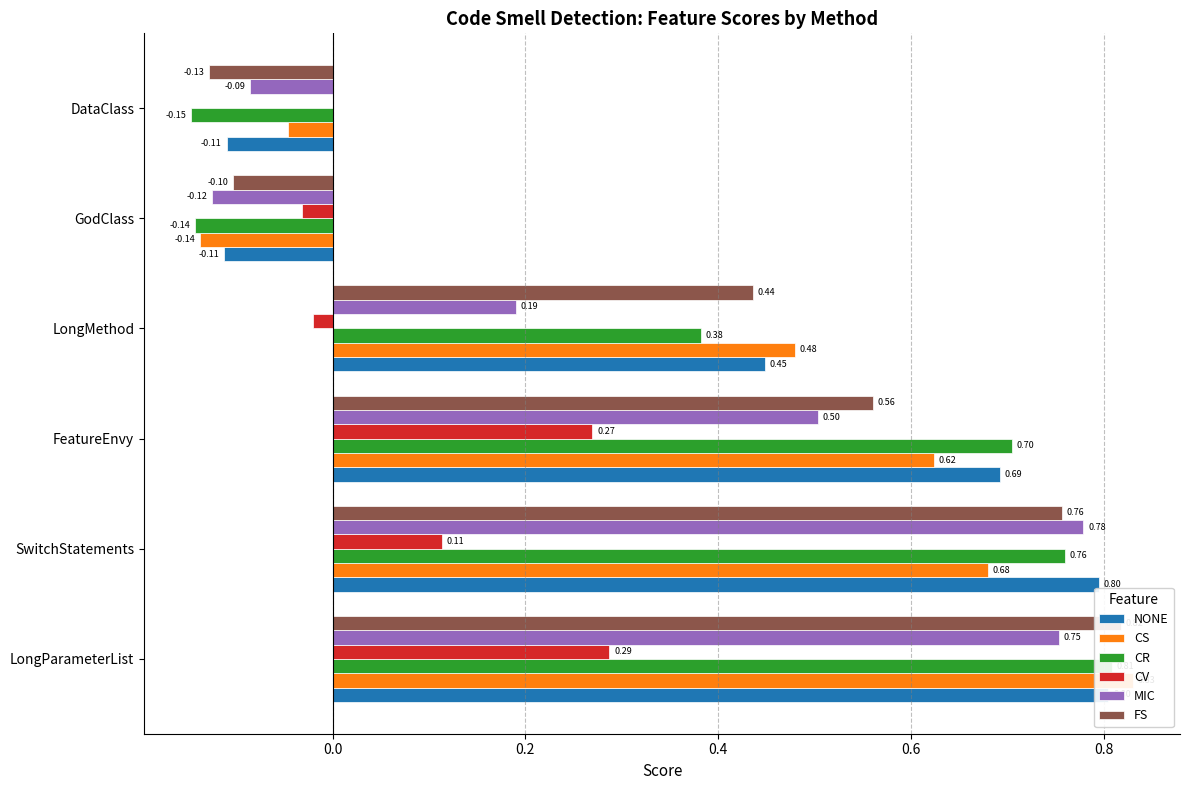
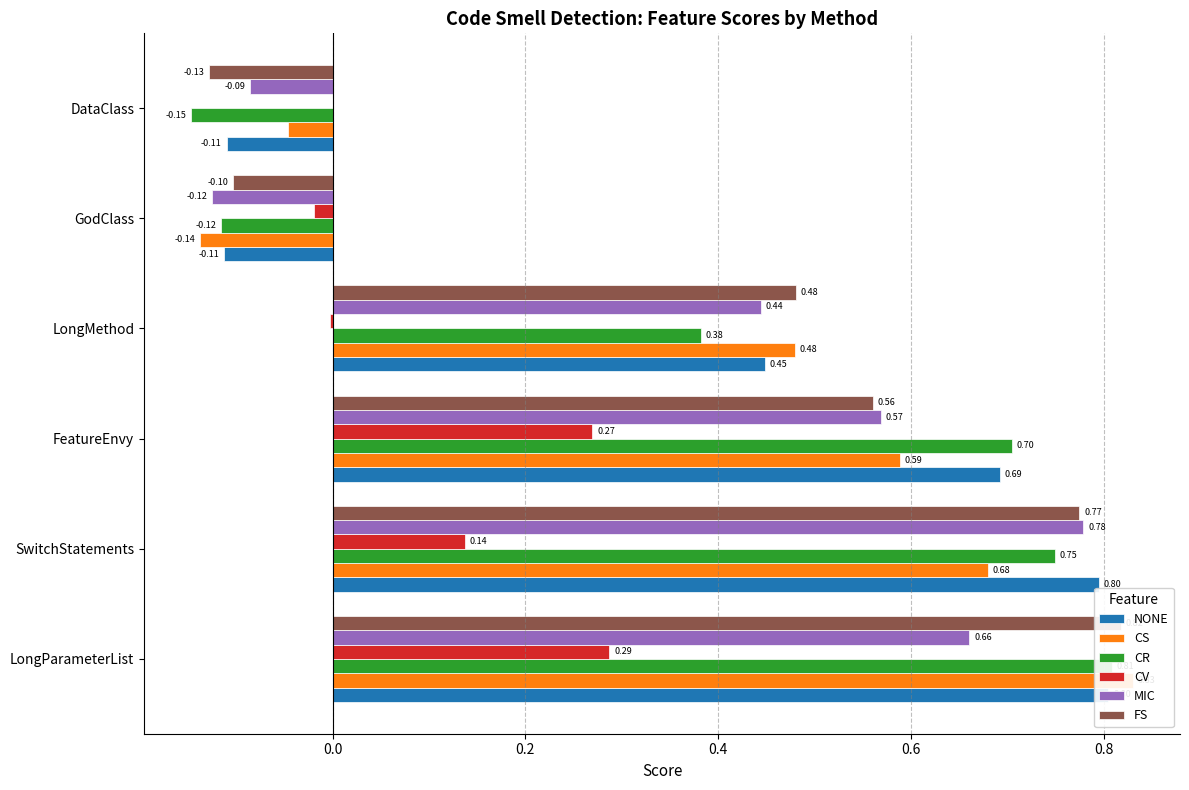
CV, GodClass: -0.03 -> -0.02
CR, GodClass: -0.14 -> -0.12
FS, LongMethod: 0.44 -> 0.48
MIC, LongMethod: 0.19 -> 0.44
CV, LongMethod: -0.02 -> 0.00
MIC, FeatureEnvy: 0.50 -> 0.57
CS, FeatureEnvy: 0.62 -> 0.59
FS, SwitchStatements: 0.76 -> 0.77
CV, SwitchStatements: 0.11 -> 0.14
CR, SwitchStatements: 0.76 -> 0.75
MIC, LongParameterList: 0.75 -> 0.66
